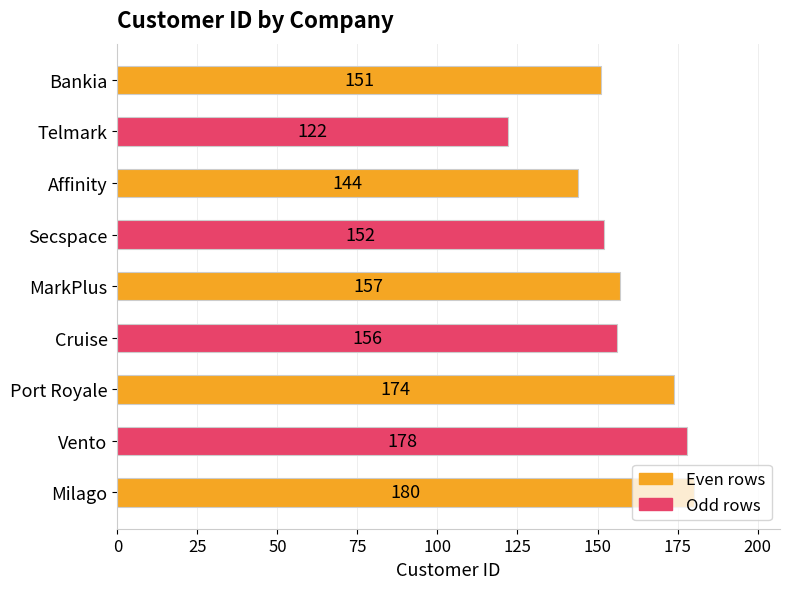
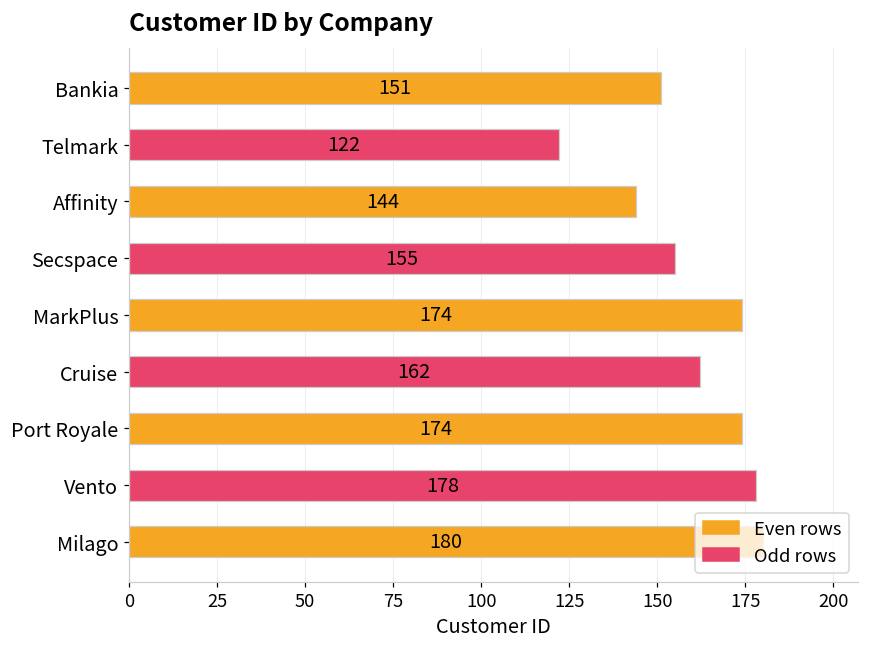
Secspace: 152 -> 155
MarkPlus: 157 -> 174
Cruise: 156 -> 162
